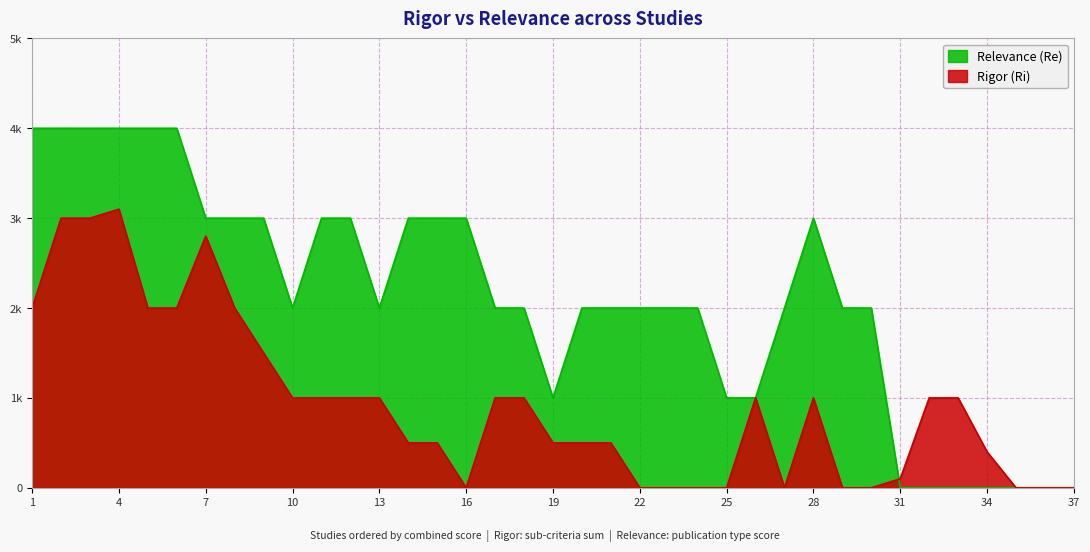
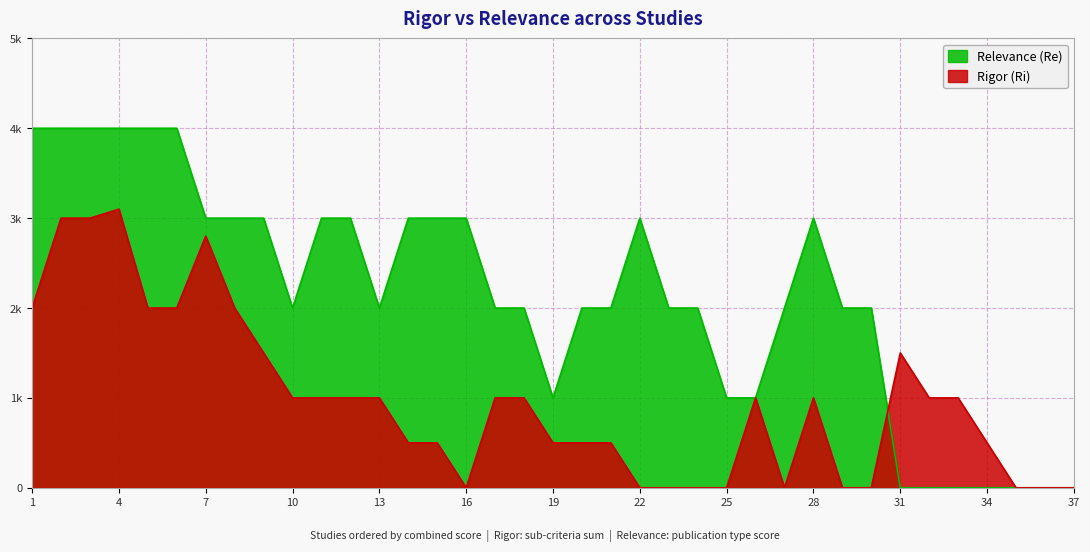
Relevance (Re), 22: 2000 -> 3000
Rigor (Ri), 31: 100 -> 1500
Rigor (Ri), 34: 400 -> 500
